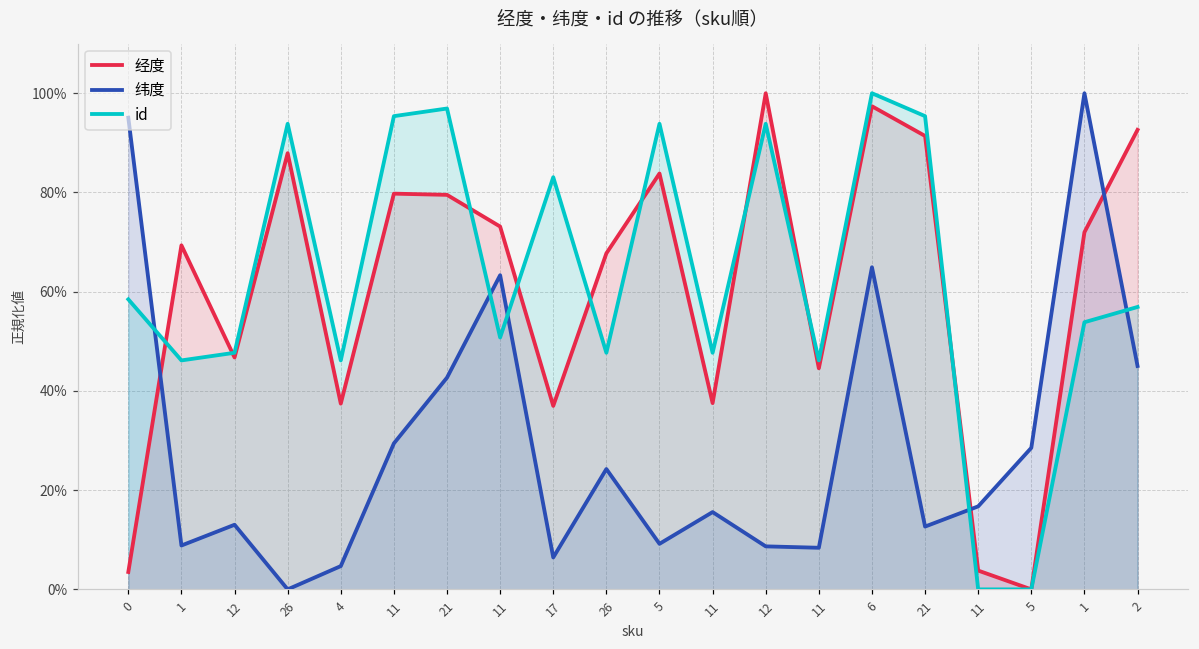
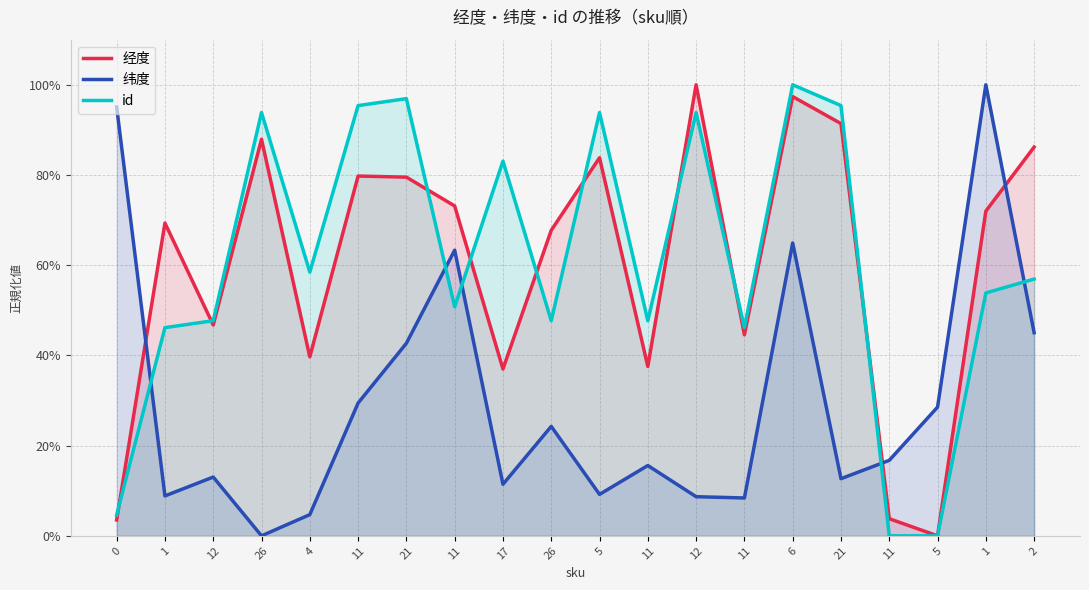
id, 0: 58% -> 5%
经度, 4: 37% -> 40%
id, 4: 46% -> 58%
纬度, 17: 6% -> 11%
经度, 2: 93% -> 86%
